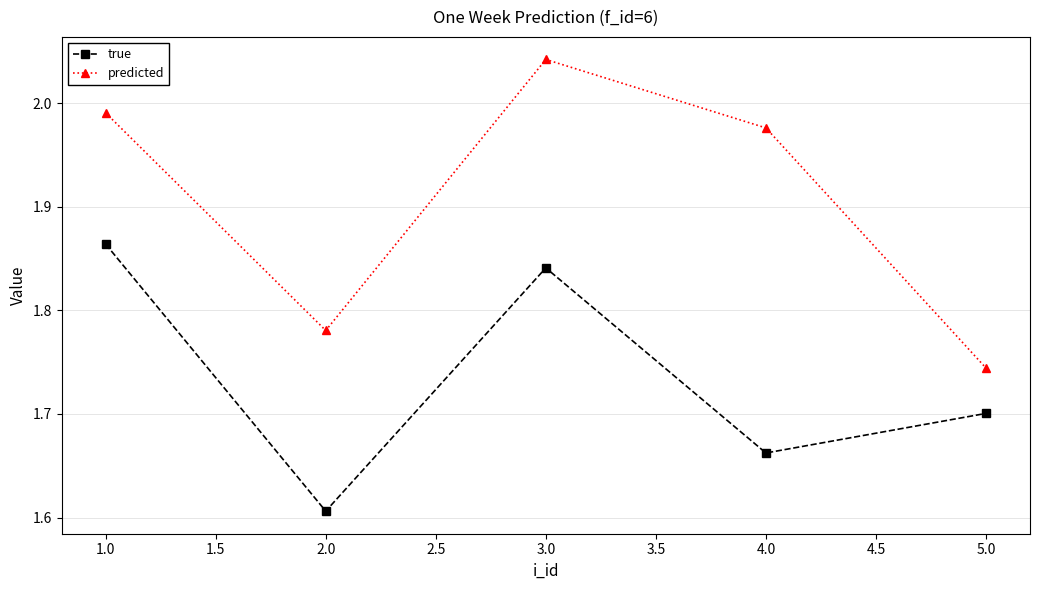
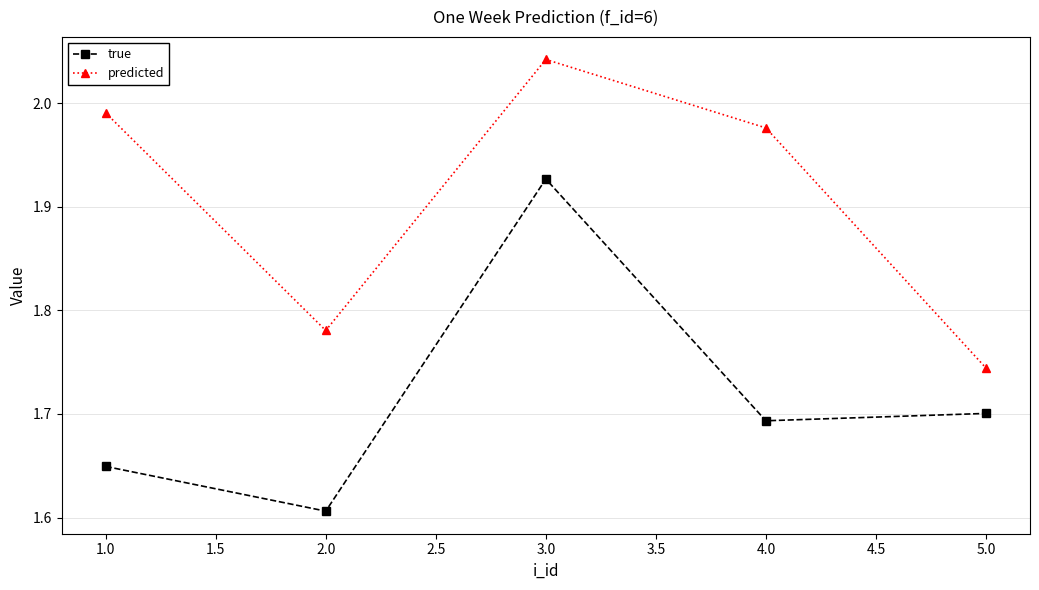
true, 1.0: 1.864 -> 1.649
true, 3.0: 1.841 -> 1.927
true, 4.0: 1.662 -> 1.693
